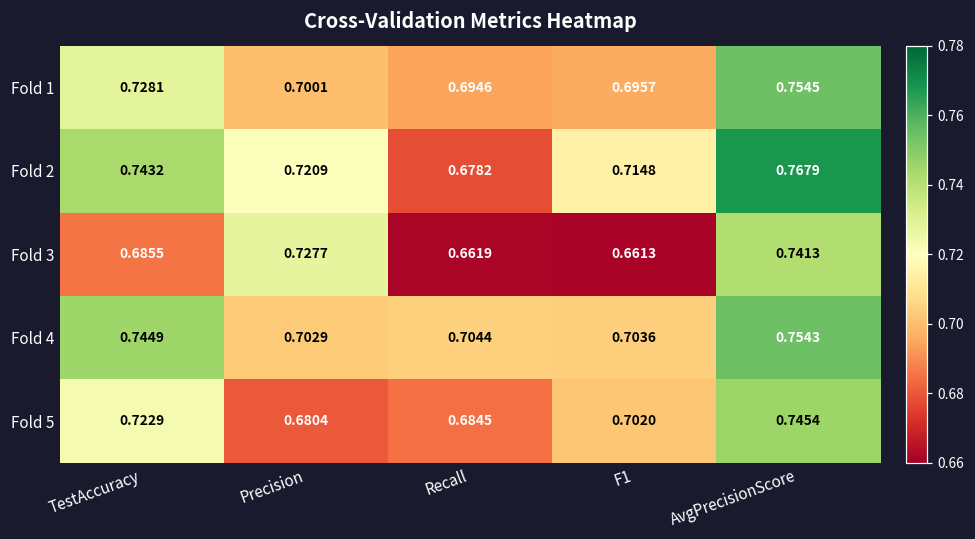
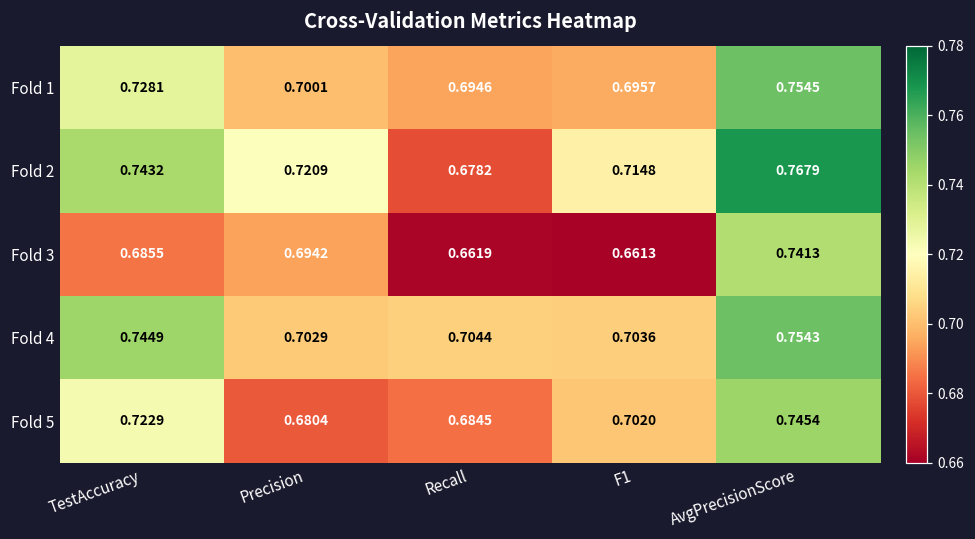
Fold 3, Precision: 0.7277 -> 0.6942
